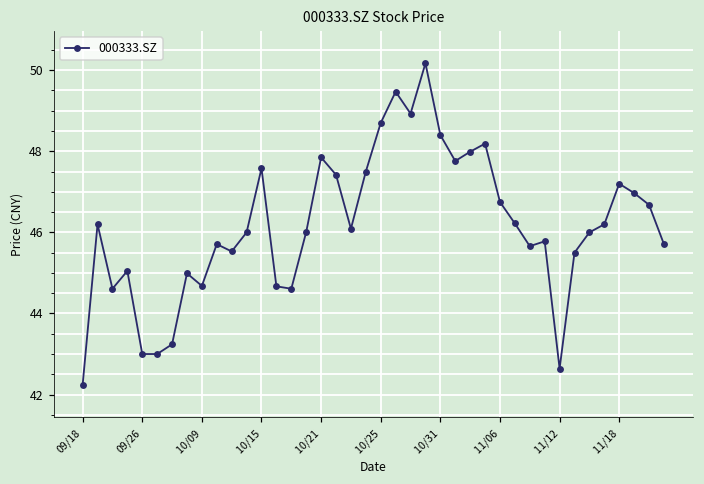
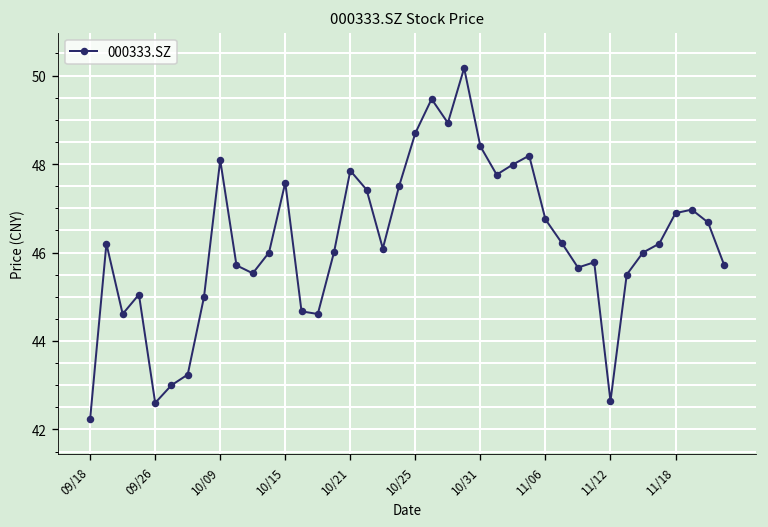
09/26: 43.0 -> 42.6
10/09: 44.7 -> 48.1
11/18: 47.2 -> 46.9
